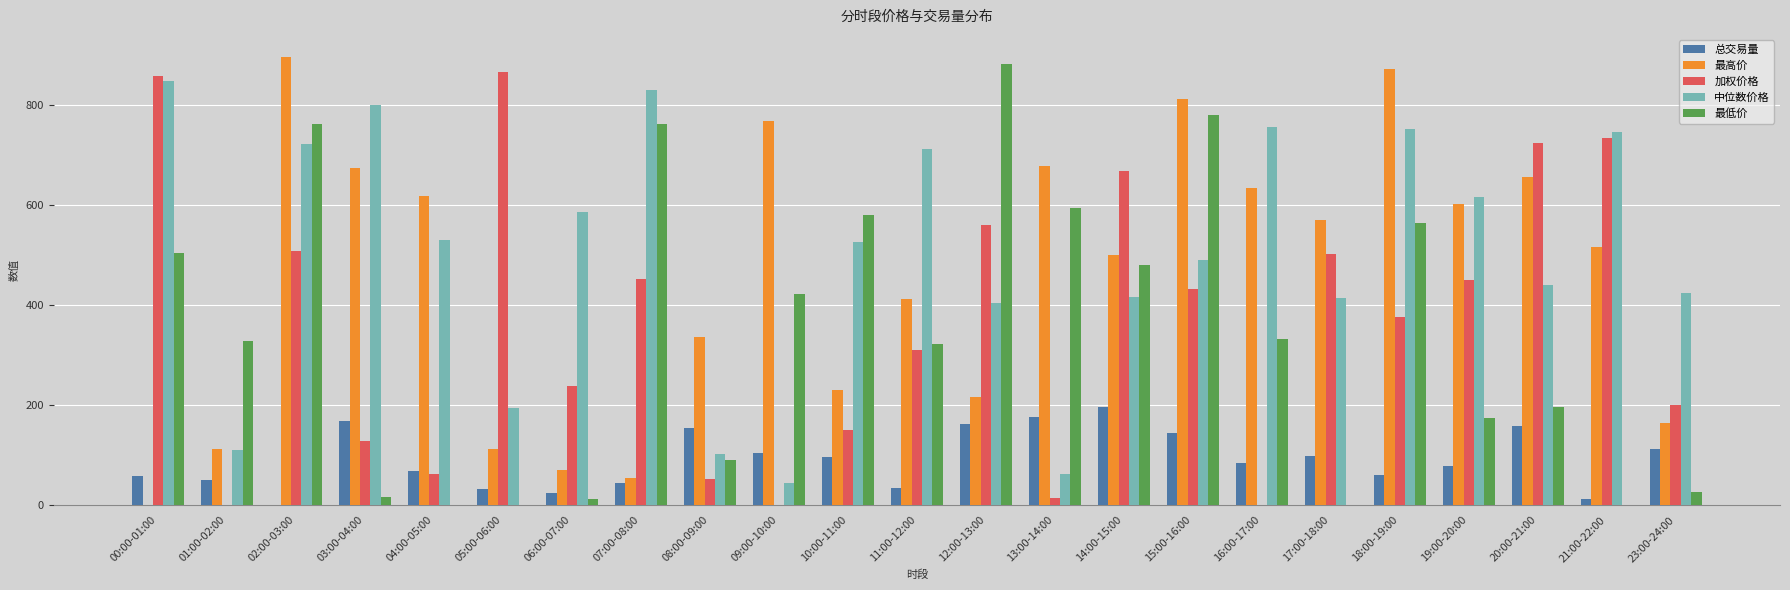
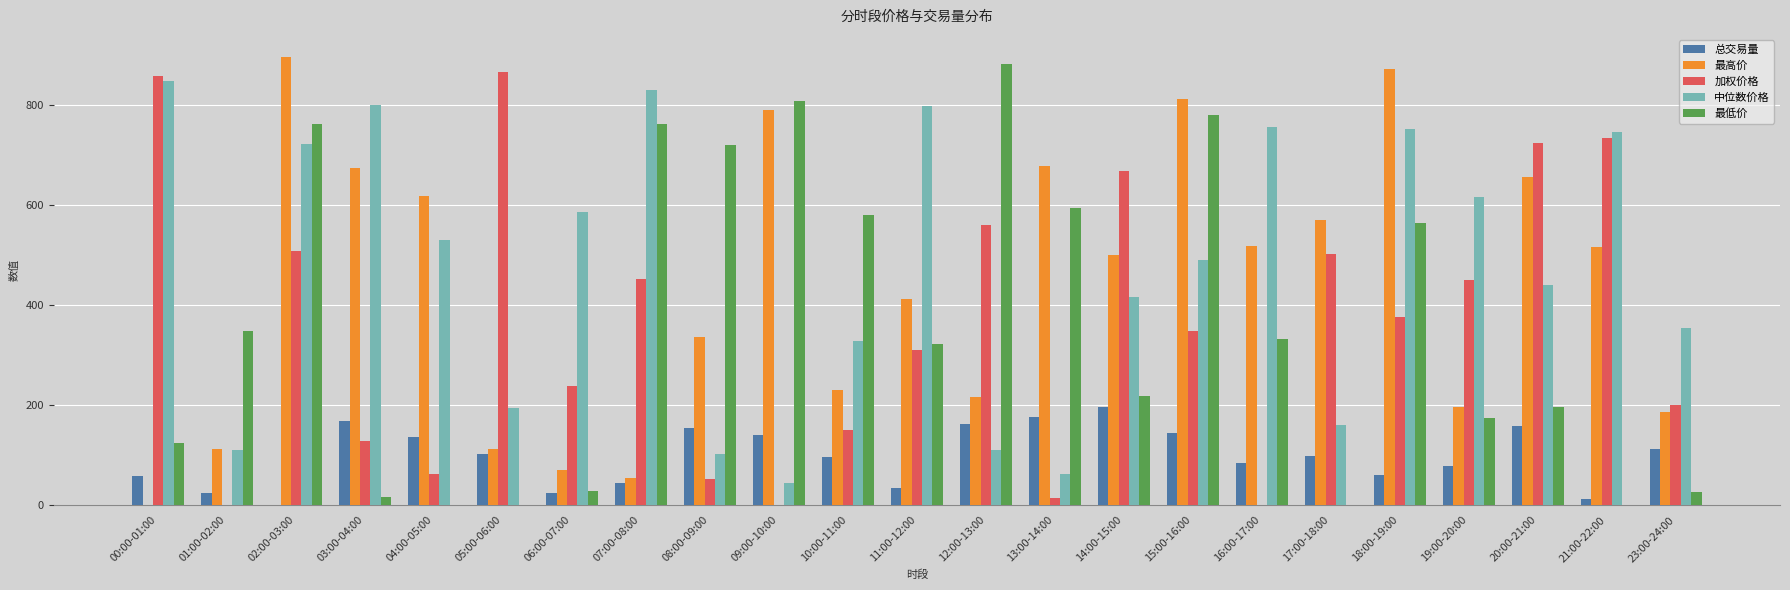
最低价, 00:00-01:00: 510 -> 120
总交易量, 01:00-02:00: 50 -> 20
最低价, 01:00-02:00: 330 -> 350
总交易量, 04:00-05:00: 70 -> 140
总交易量, 05:00-06:00: 30 -> 100
最低价, 06:00-07:00: 10 -> 30
最低价, 08:00-09:00: 90 -> 720
总交易量, 09:00-10:00: 100 -> 140
最高价, 09:00-10:00: 770 -> 790
最低价, 09:00-10:00: 420 -> 810
中位数价格, 10:00-11:00: 530 -> 330
中位数价格, 11:00-12:00: 710 -> 800
中位数价格, 12:00-13:00: 400 -> 110
最低价, 14:00-15:00: 480 -> 220
加权价格, 15:00-16:00: 430 -> 350
最高价, 16:00-17:00: 640 -> 520
中位数价格, 17:00-18:00: 410 -> 160
最高价, 19:00-20:00: 600 -> 200
最高价, 23:00-24:00: 160 -> 190
中位数价格, 23:00-24:00: 420 -> 350
